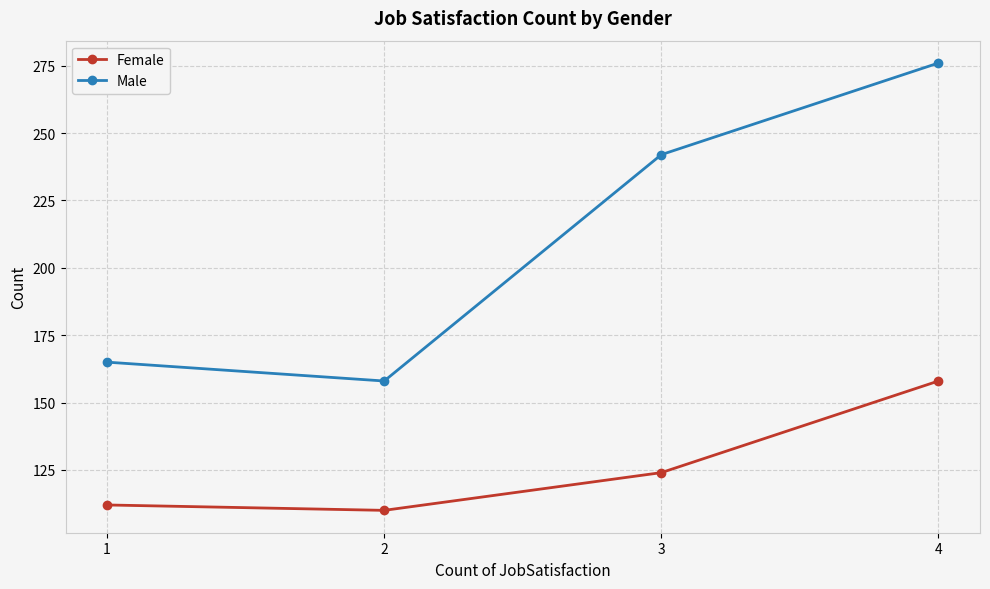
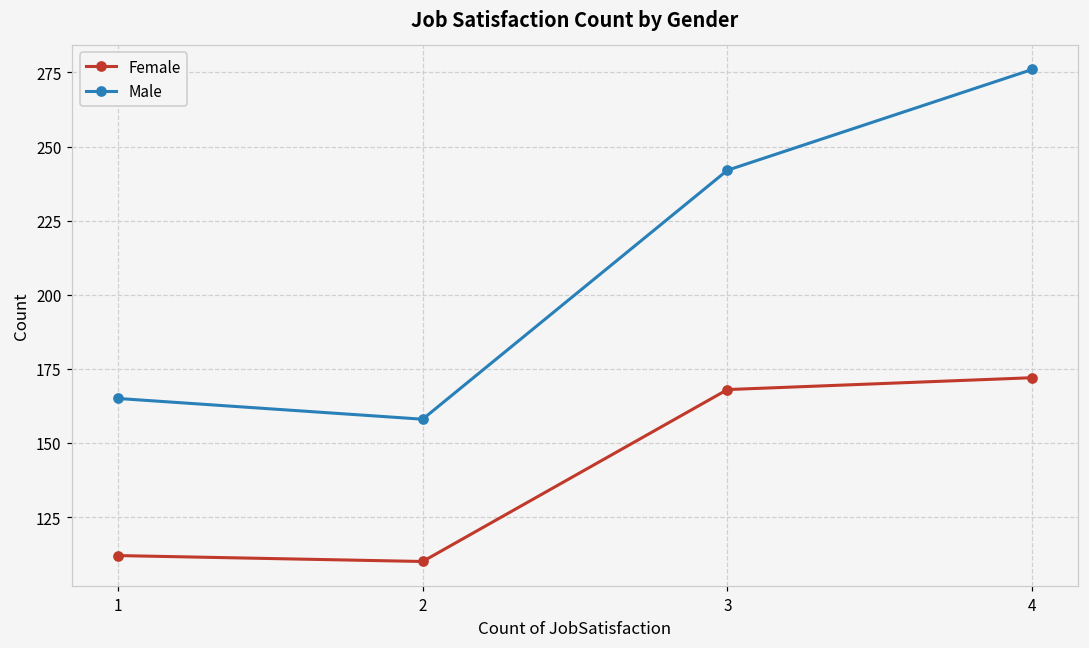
Female, 3: 124 -> 168
Female, 4: 158 -> 172
